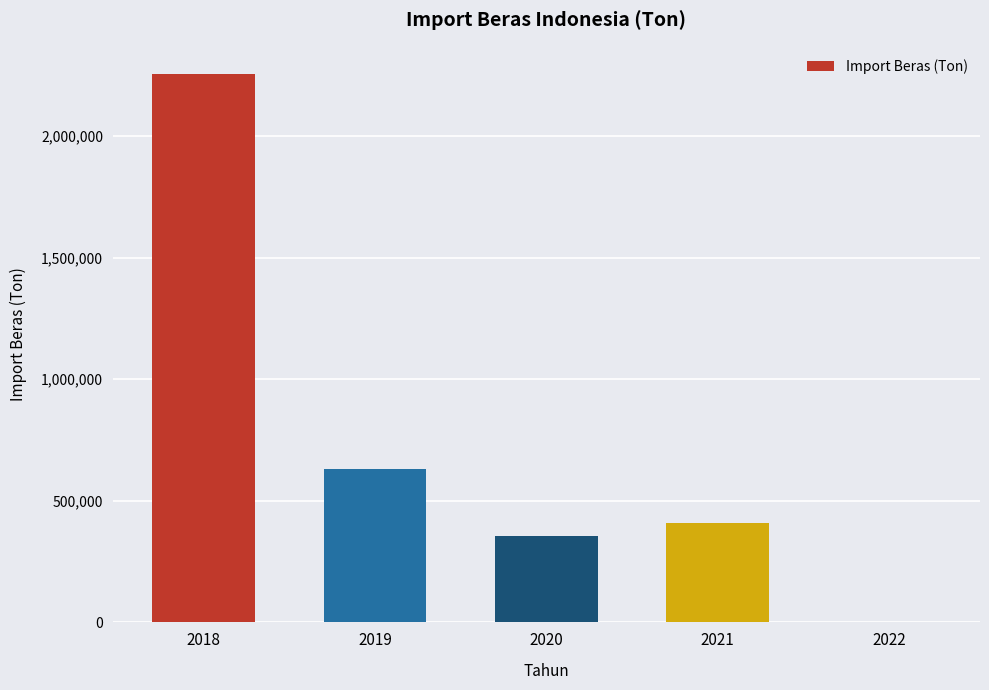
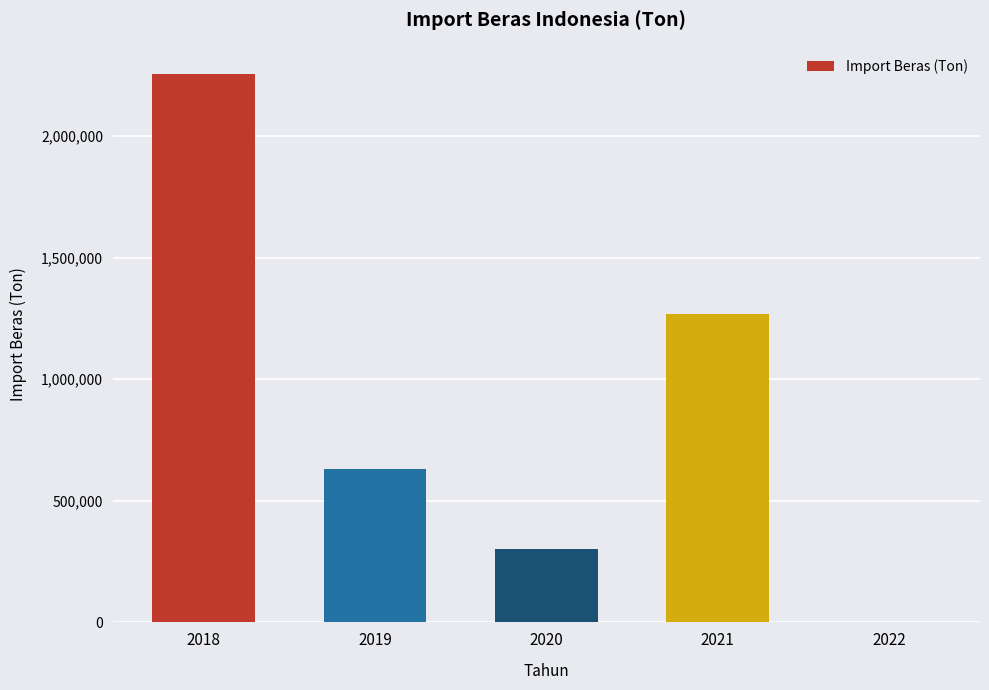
2020: 360,000 -> 300,000
2021: 410,000 -> 1,270,000
